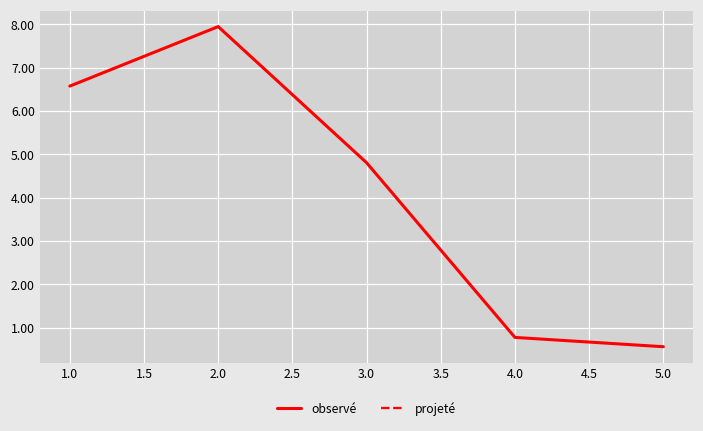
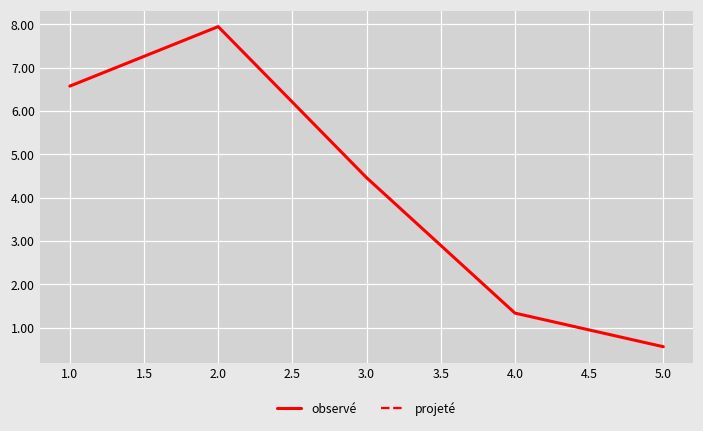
3.0: 4.8 -> 4.5
4.0: 0.8 -> 1.3
